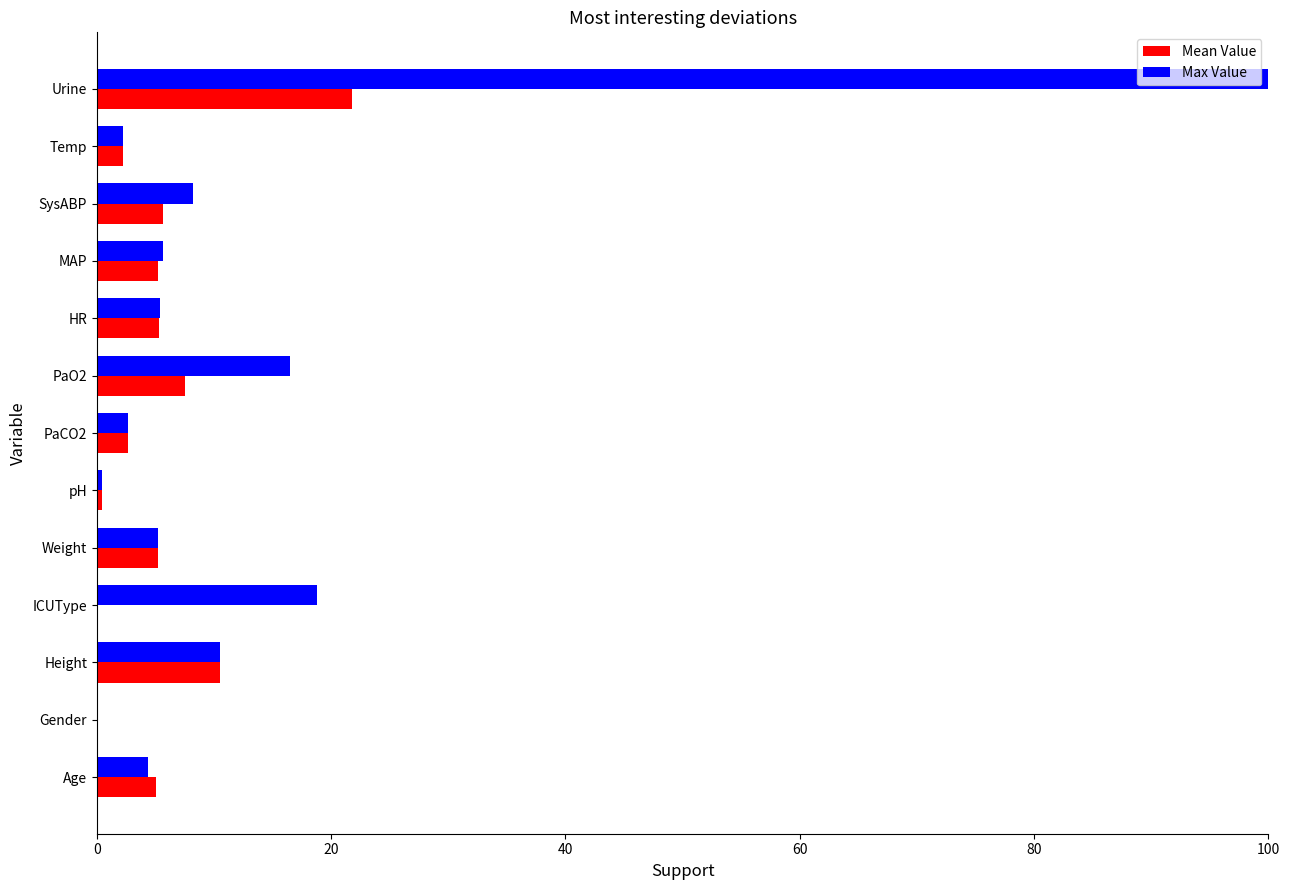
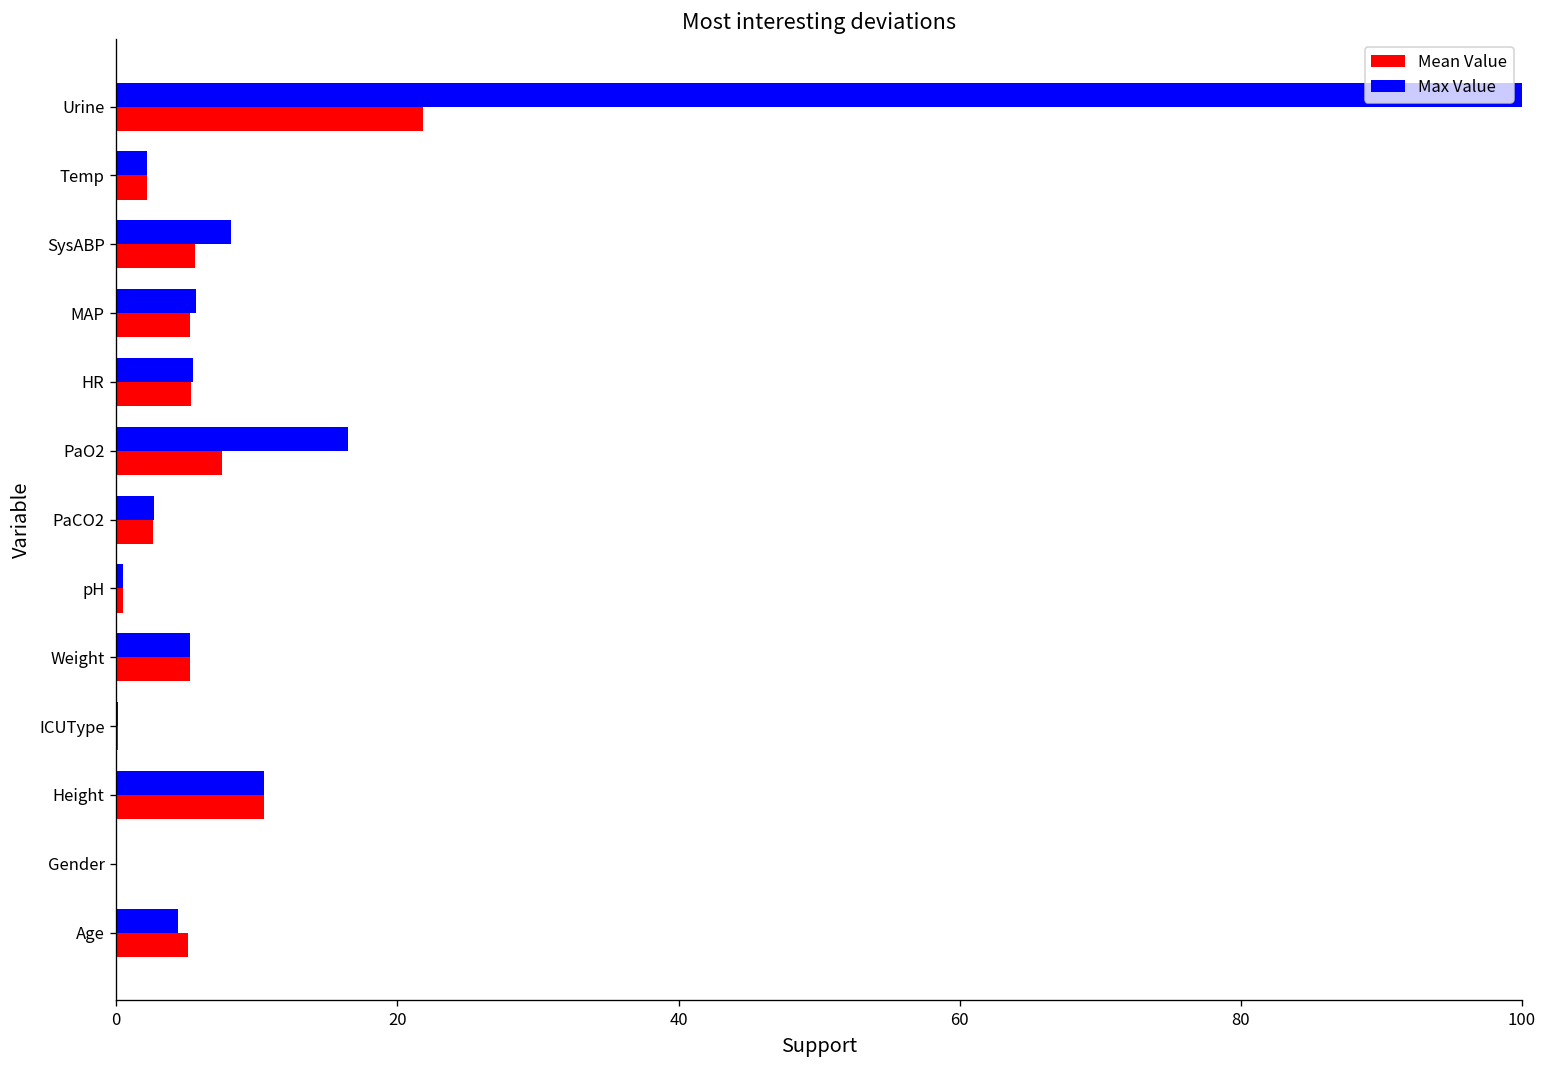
Max Value, ICUType: 18.8 -> 0.1
